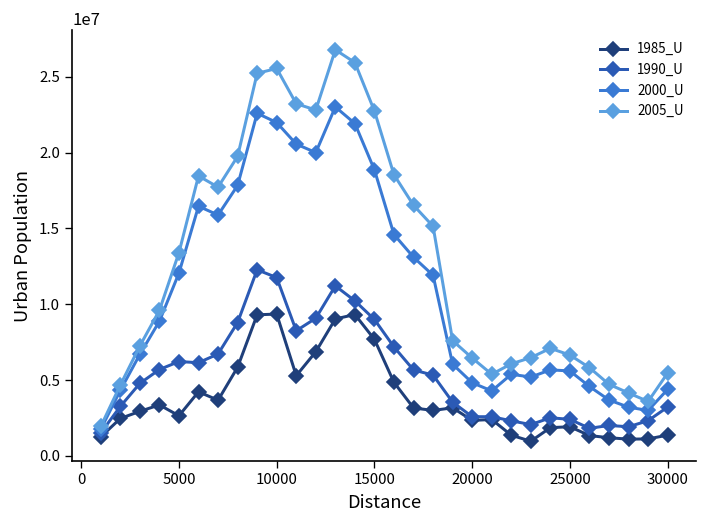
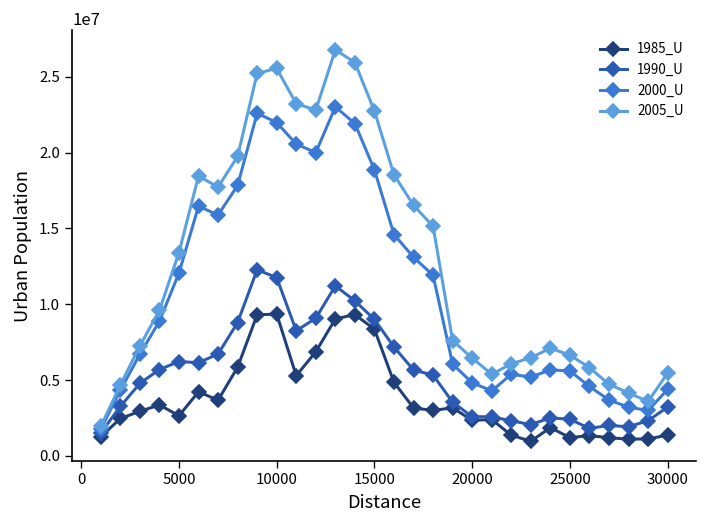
1985_U, 15000: 7700000 -> 8400000
1985_U, 25000: 1900000 -> 1200000
